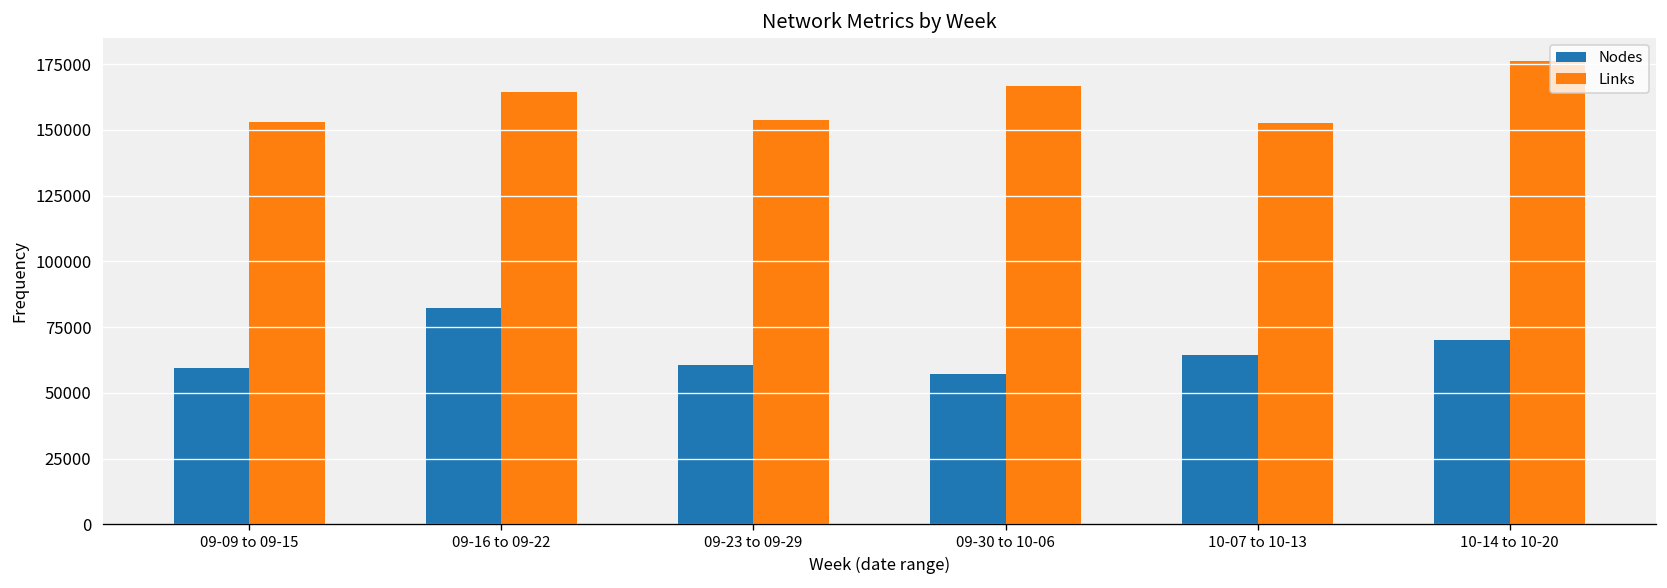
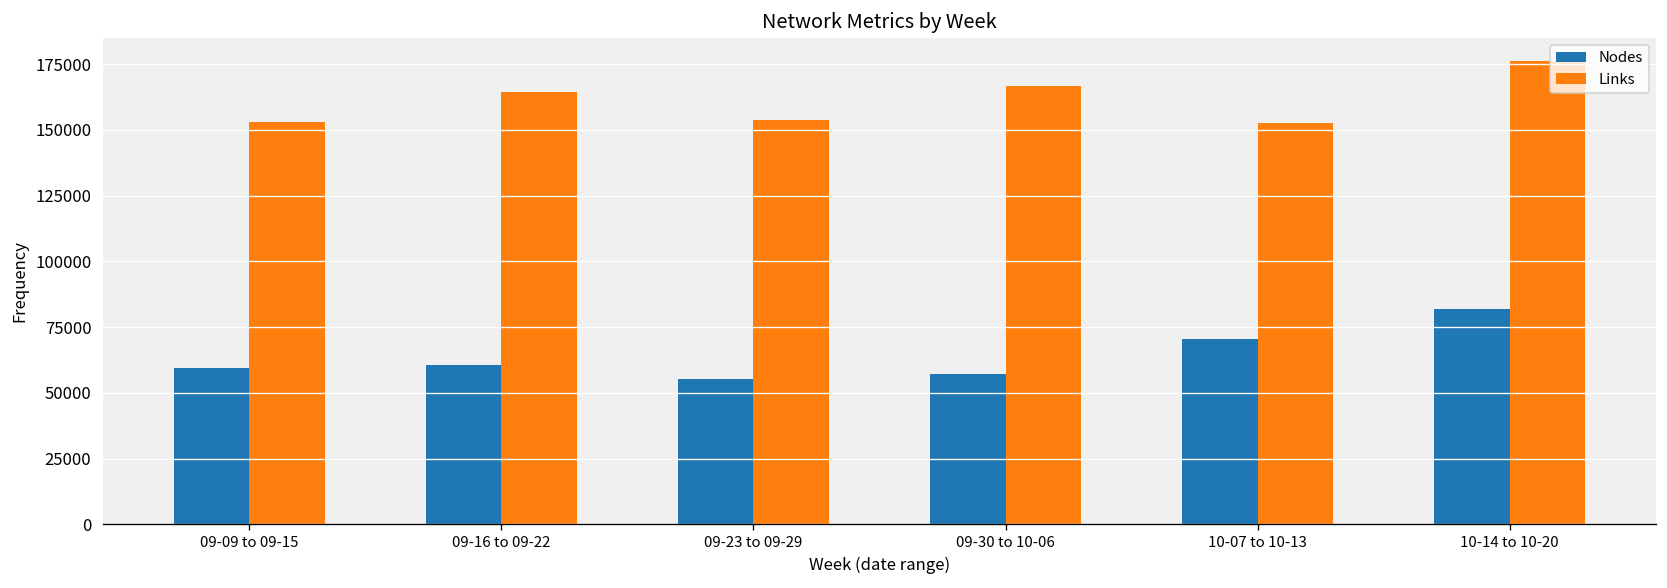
Nodes, 09-16 to 09-22: 82000 -> 61000
Nodes, 09-23 to 09-29: 61000 -> 55000
Nodes, 10-07 to 10-13: 64000 -> 71000
Nodes, 10-14 to 10-20: 70000 -> 82000
